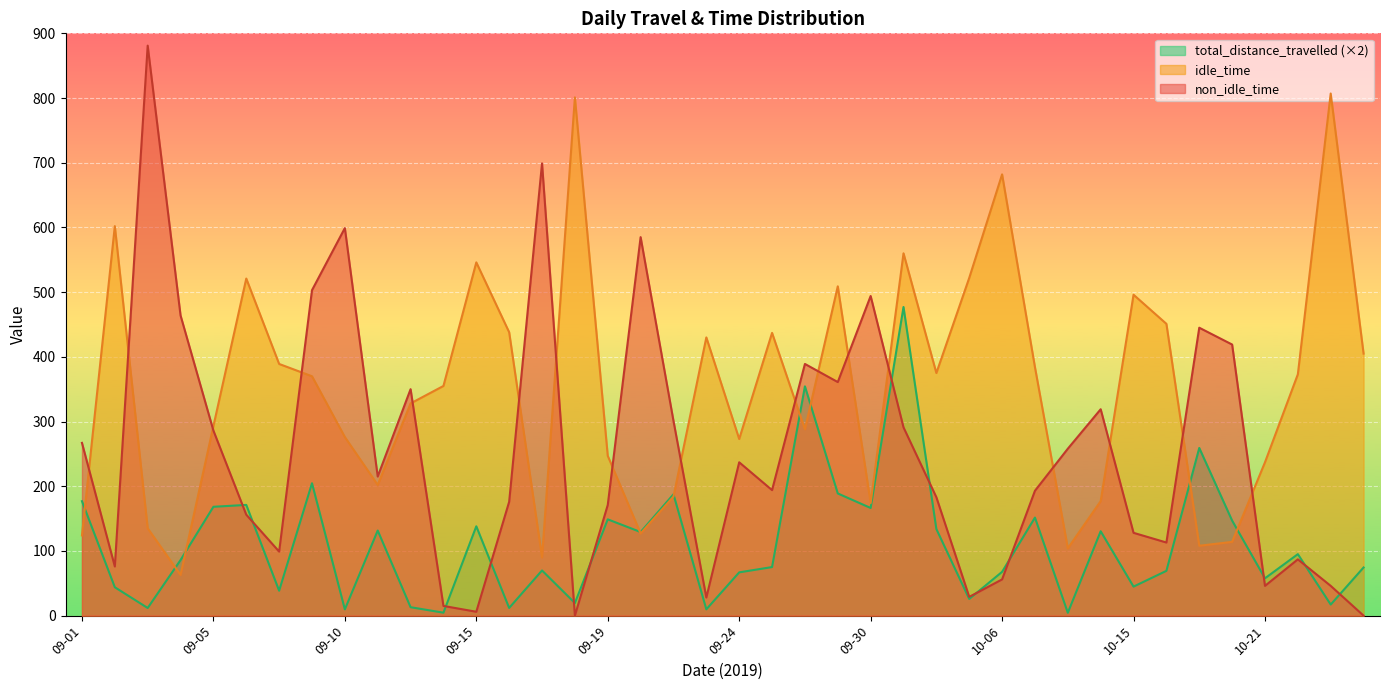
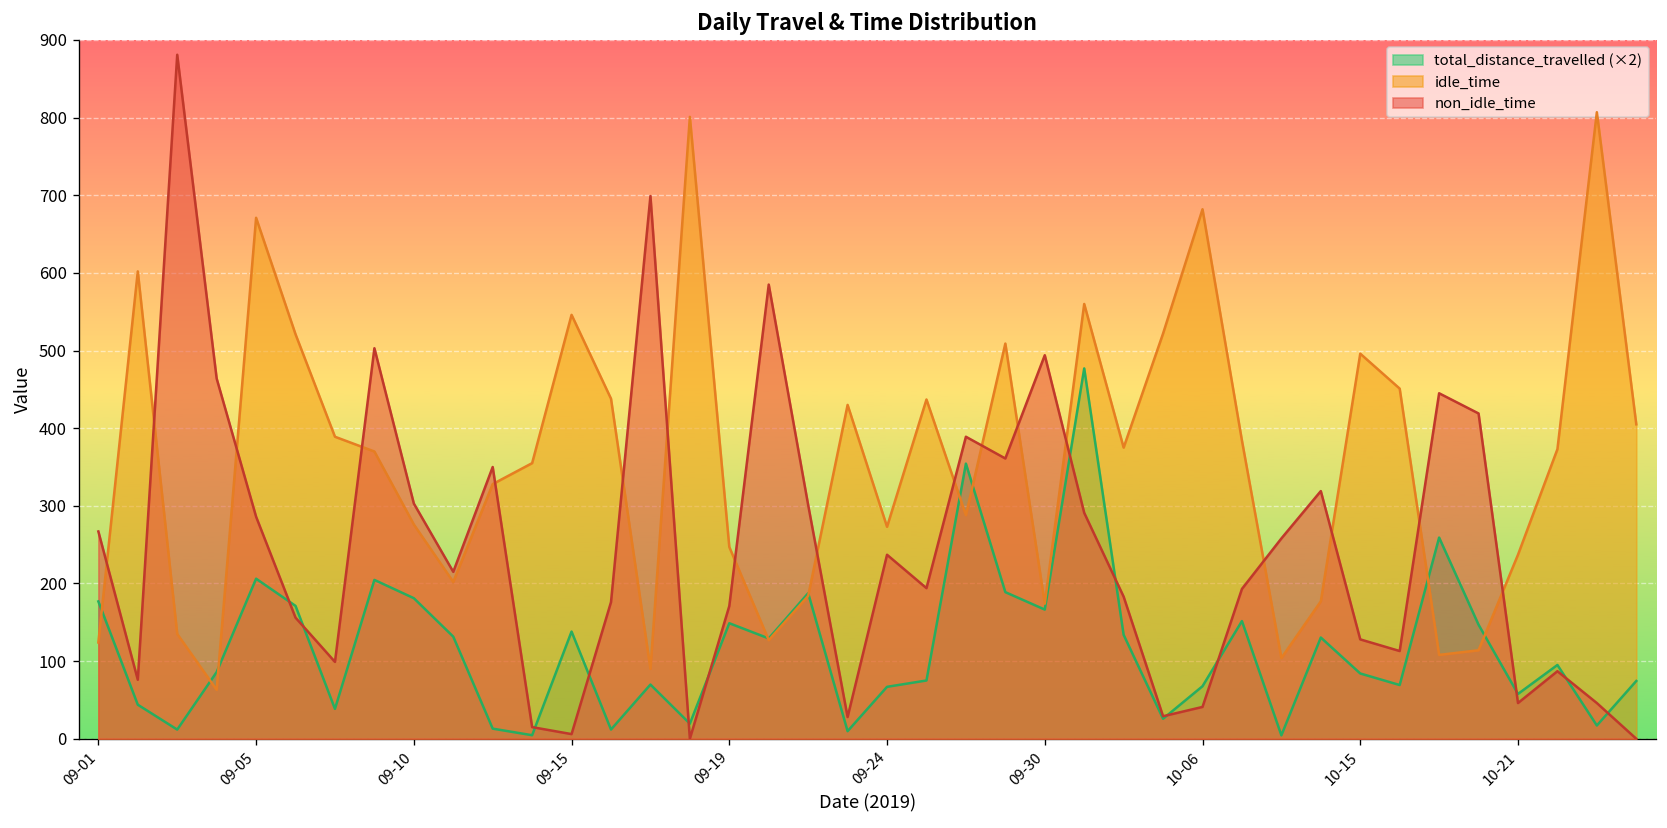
total_distance_travelled (×2), 09-05: 170 -> 210
idle_time, 09-05: 290 -> 670
total_distance_travelled (×2), 09-10: 10 -> 180
non_idle_time, 09-10: 600 -> 300
non_idle_time, 10-06: 60 -> 40
total_distance_travelled (×2), 10-15: 40 -> 80
